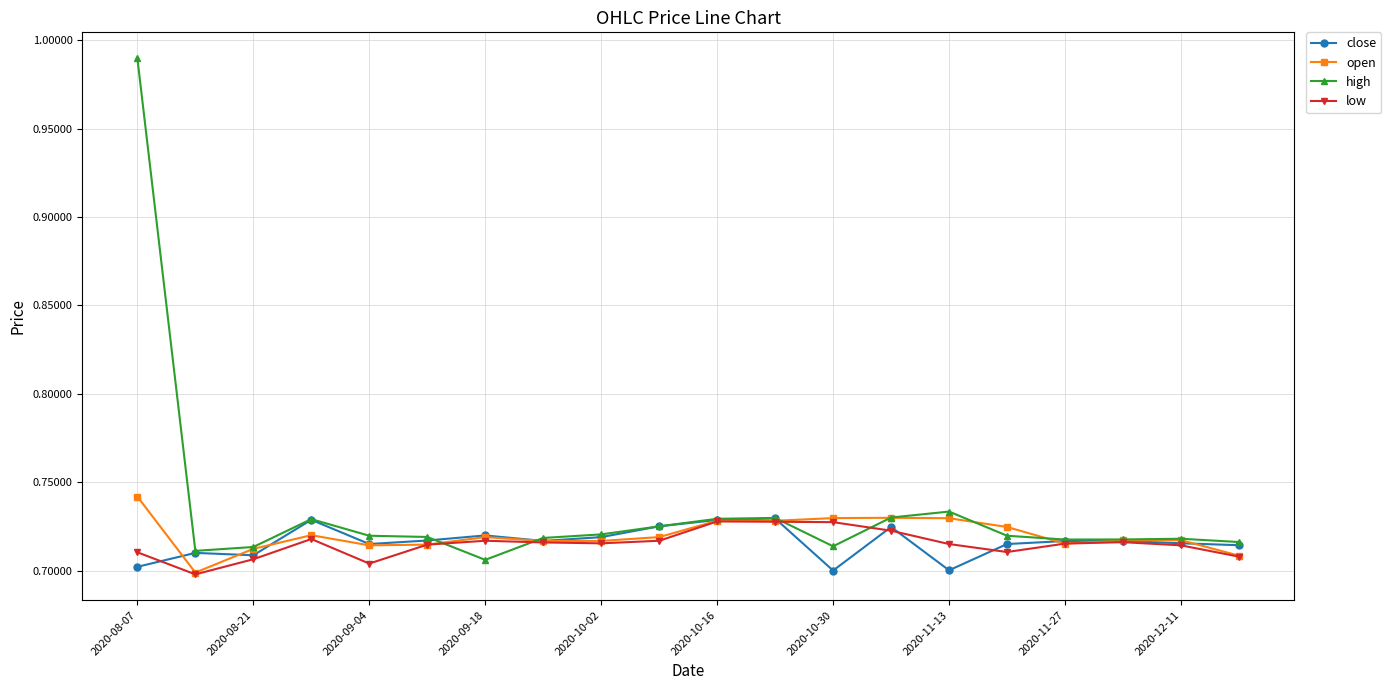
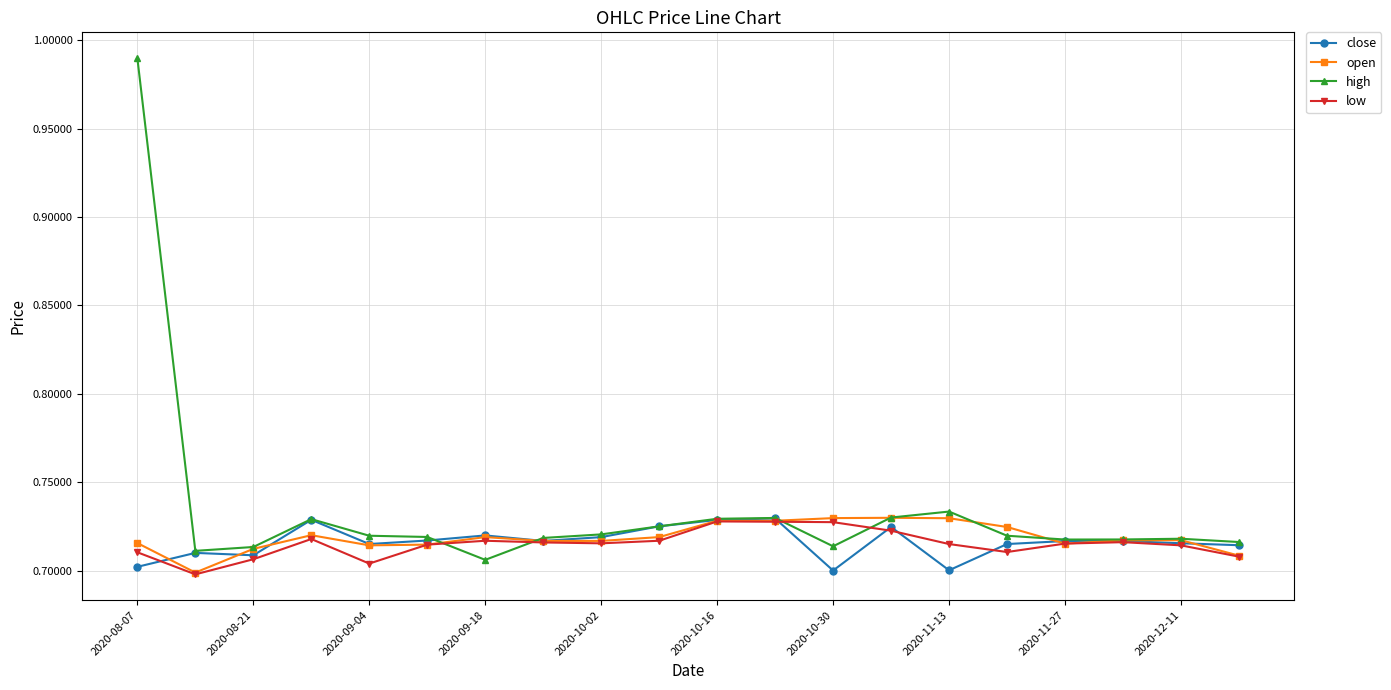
open, 2020-08-07: 0.742 -> 0.716
